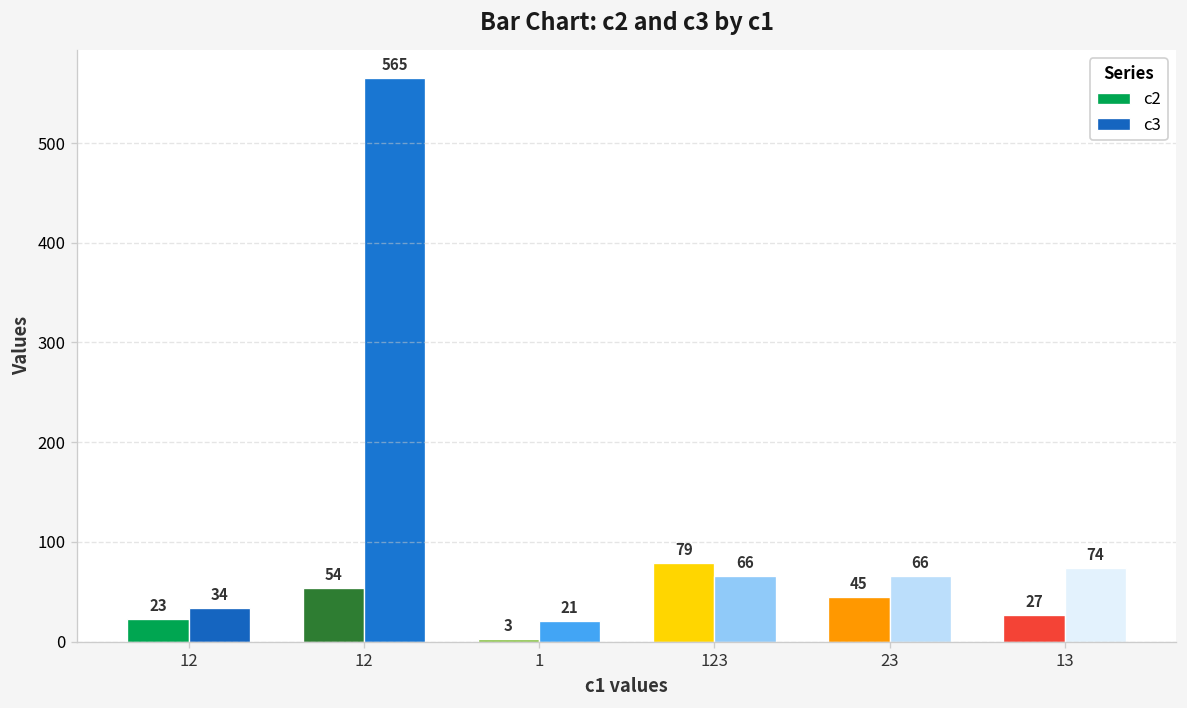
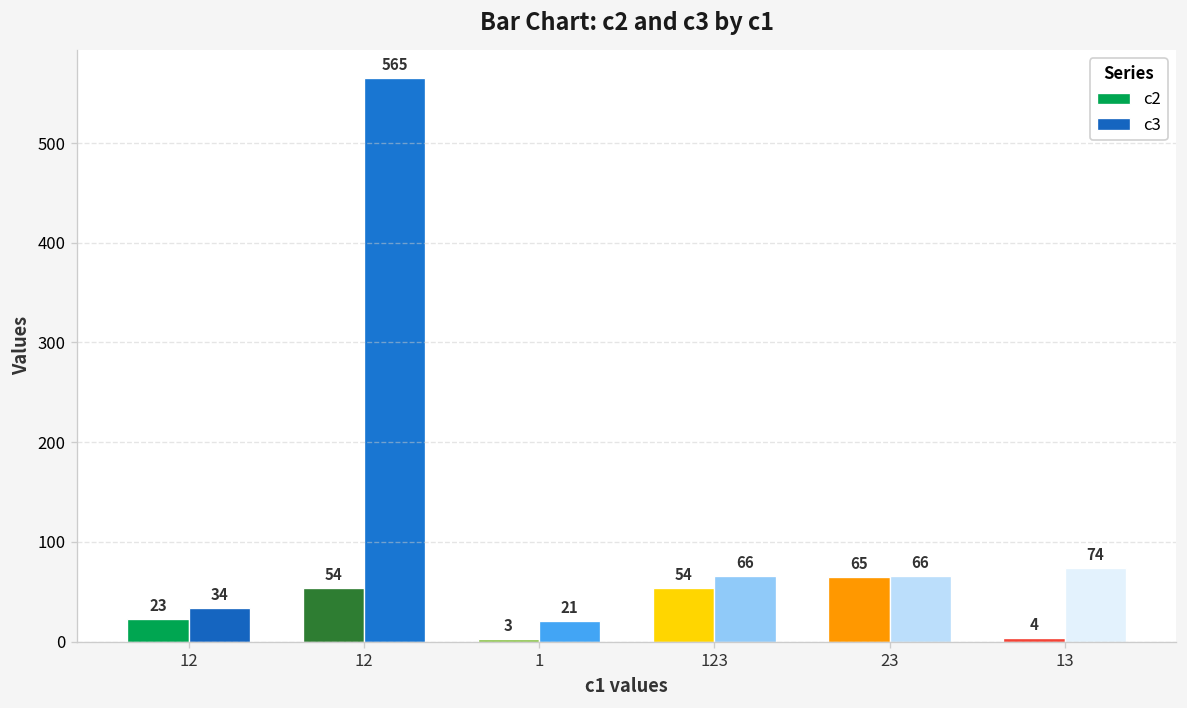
c2, 123: 79 -> 54
c2, 23: 45 -> 65
c2, 13: 27 -> 4
